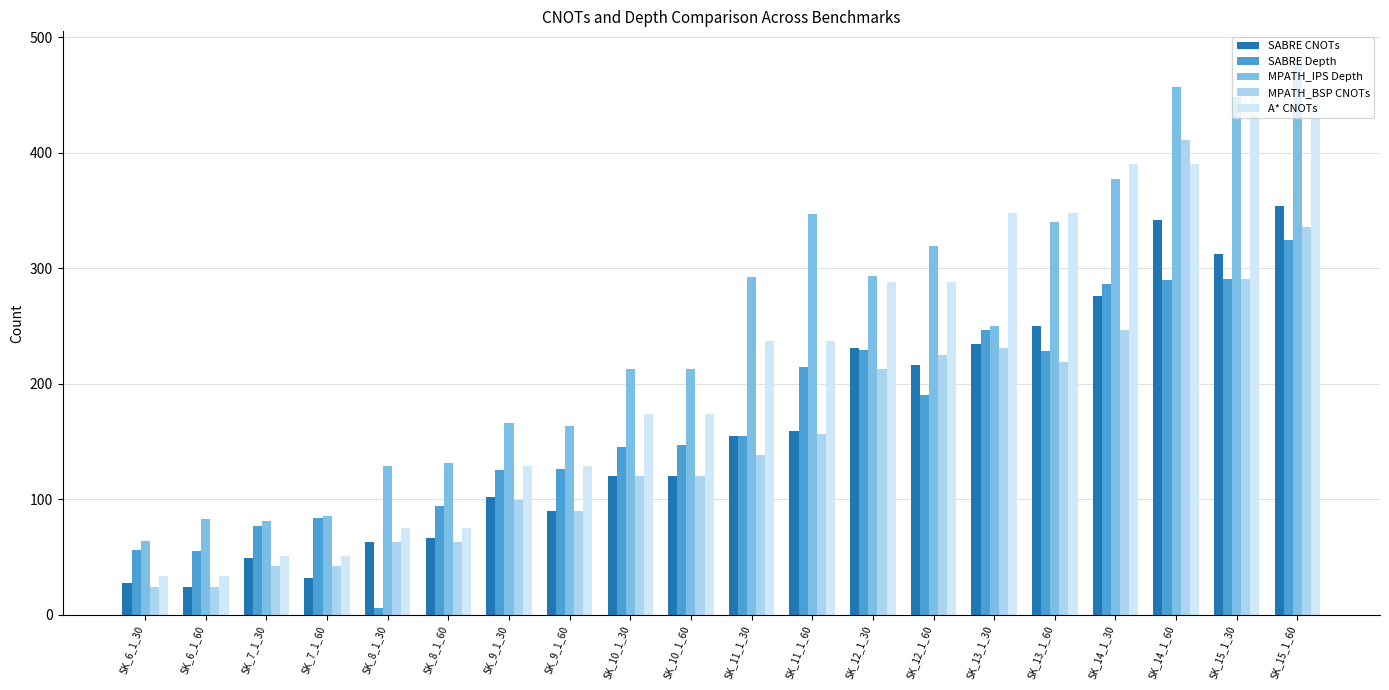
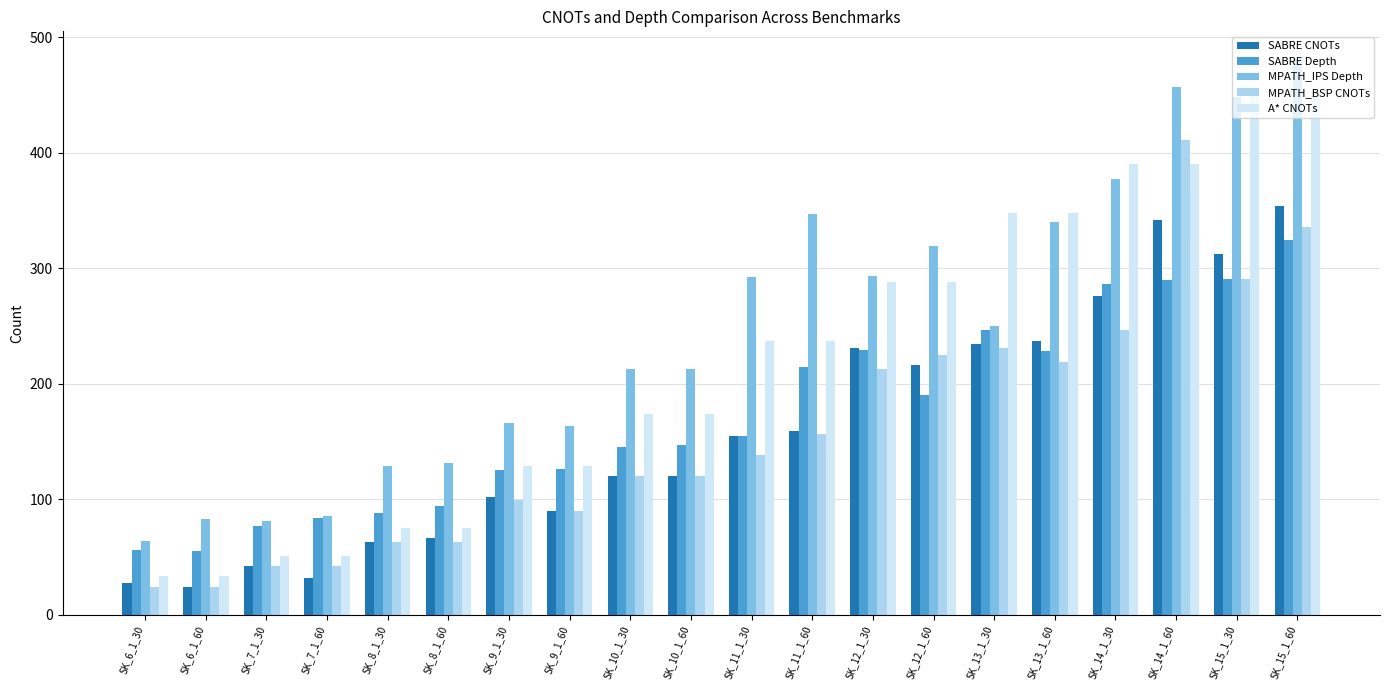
SABRE CNOTs, SK_7_1_30: 49 -> 42
SABRE Depth, SK_8_1_30: 6 -> 88
SABRE CNOTs, SK_13_1_60: 250 -> 237
